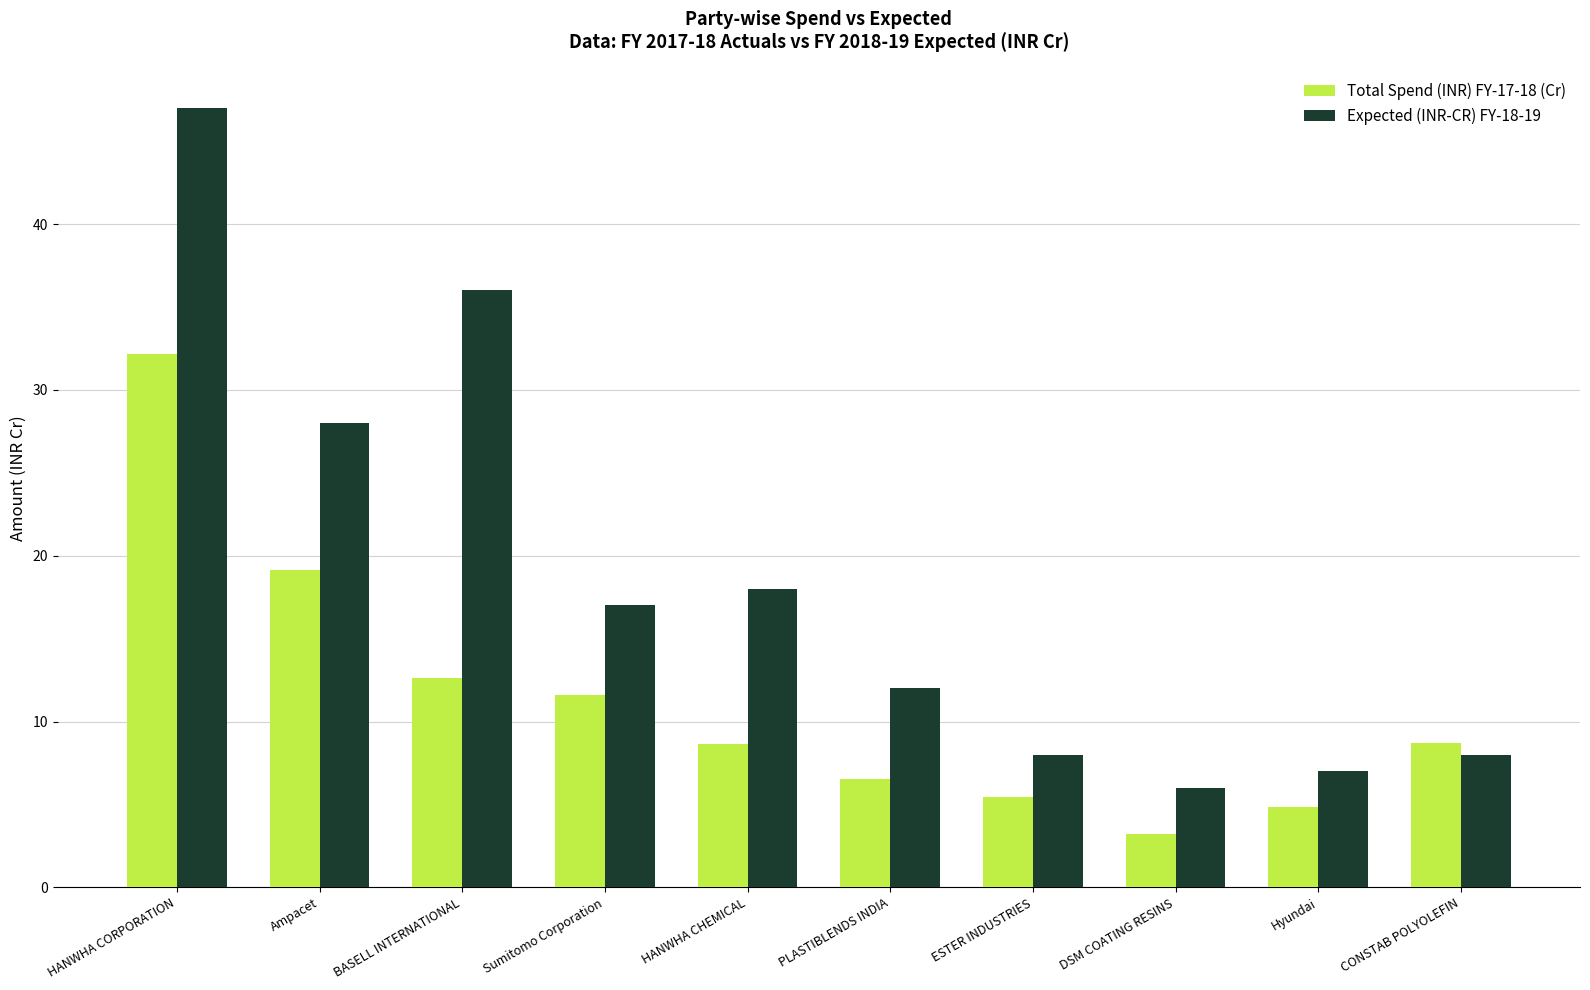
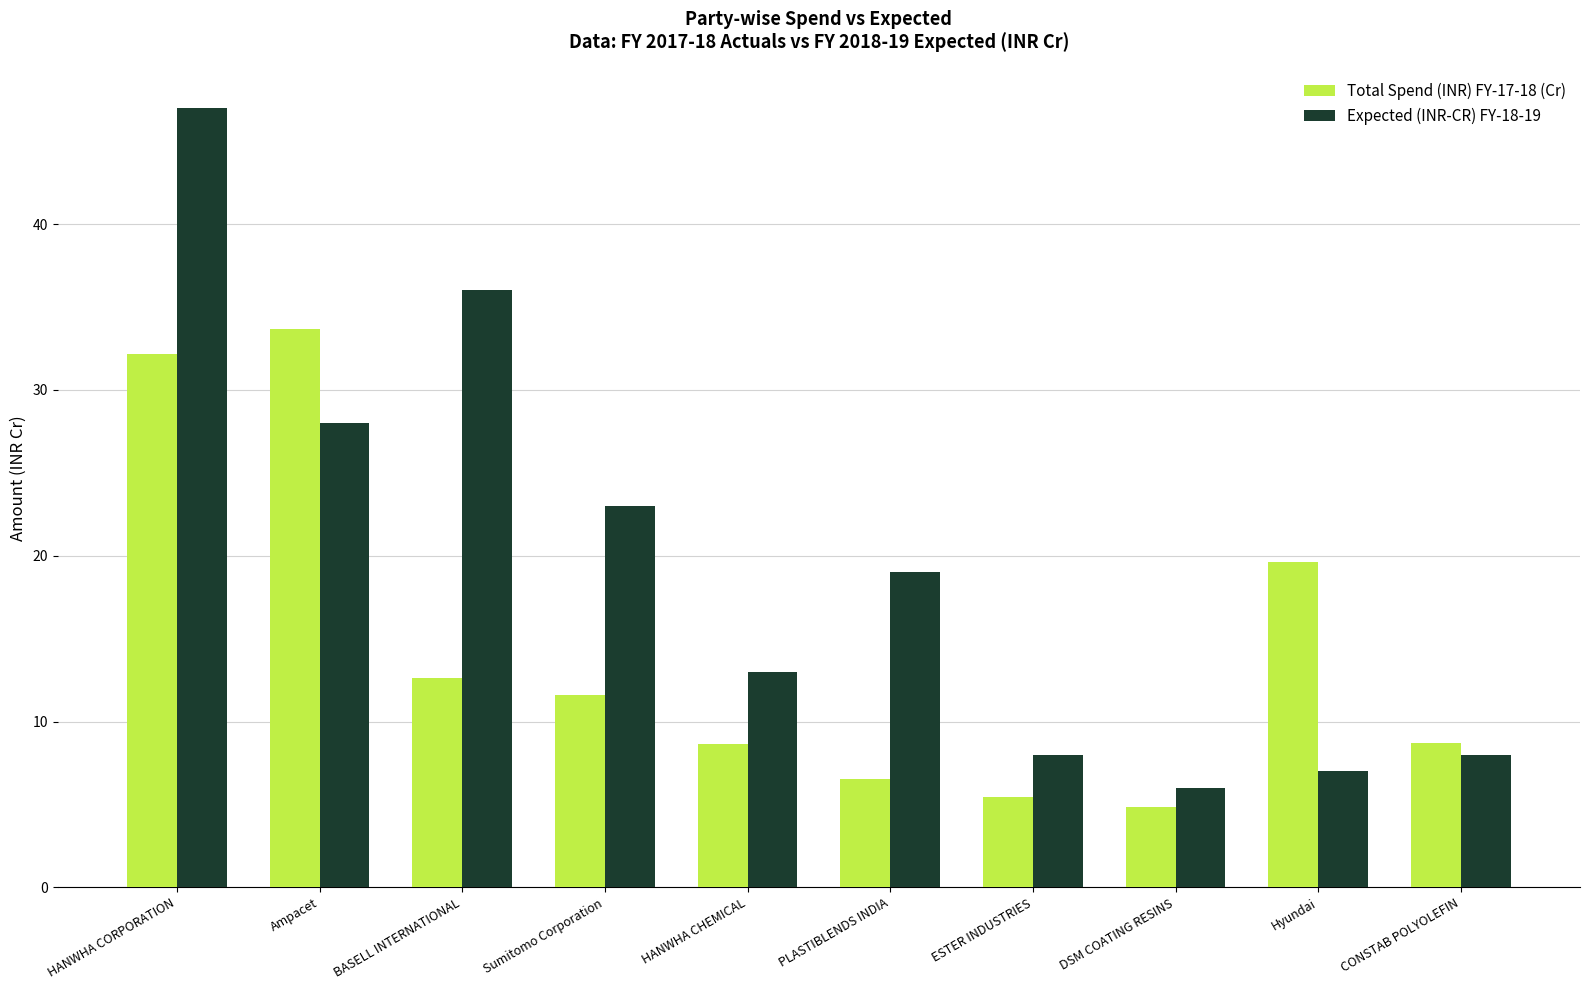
Total Spend (INR) FY-17-18 (Cr), Ampacet: 19.1 -> 33.7
Expected (INR-CR) FY-18-19, Sumitomo Corporation: 17 -> 23
Expected (INR-CR) FY-18-19, HANWHA CHEMICAL: 18 -> 13
Expected (INR-CR) FY-18-19, PLASTIBLENDS INDIA: 12 -> 19
Total Spend (INR) FY-17-18 (Cr), DSM COATING RESINS: 3.2 -> 4.9
Total Spend (INR) FY-17-18 (Cr), Hyundai: 4.9 -> 19.6
